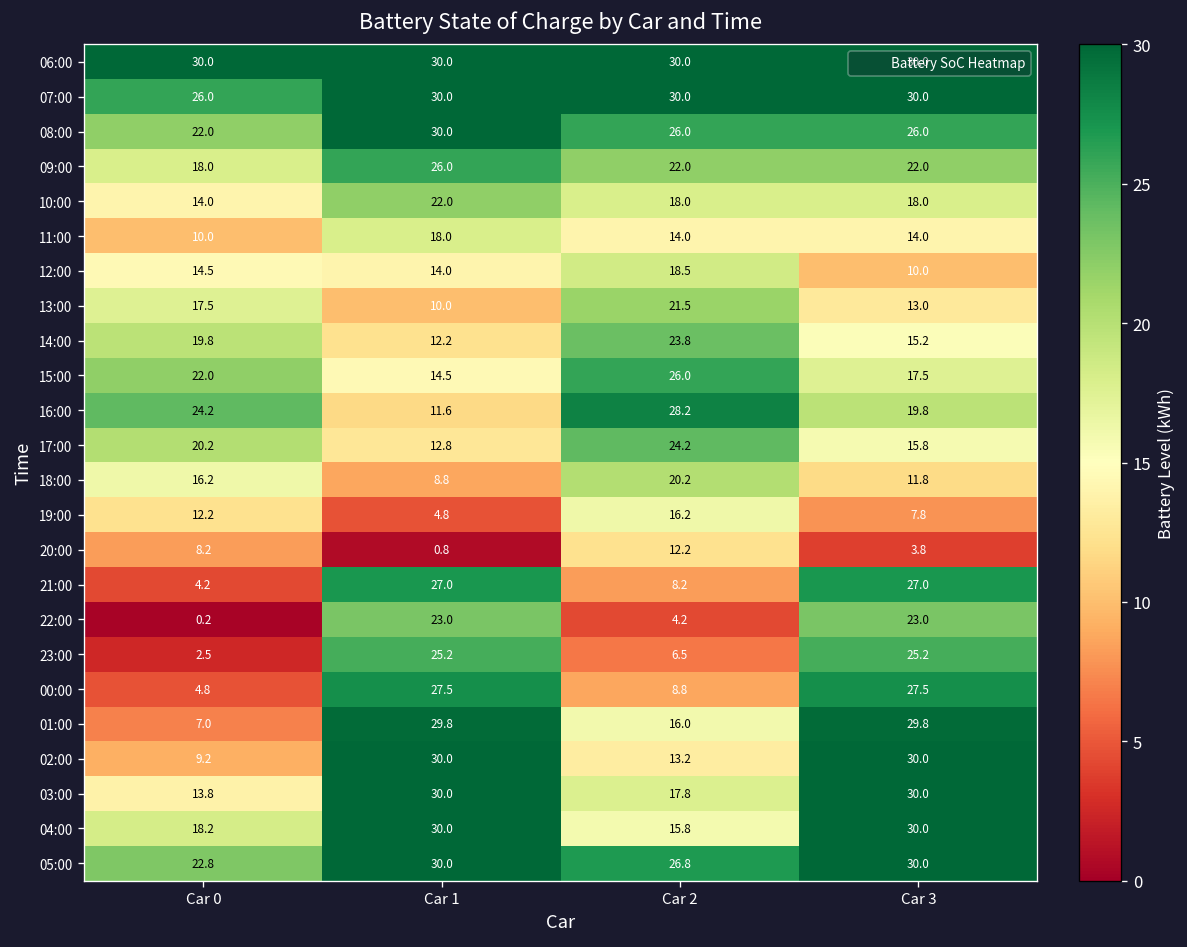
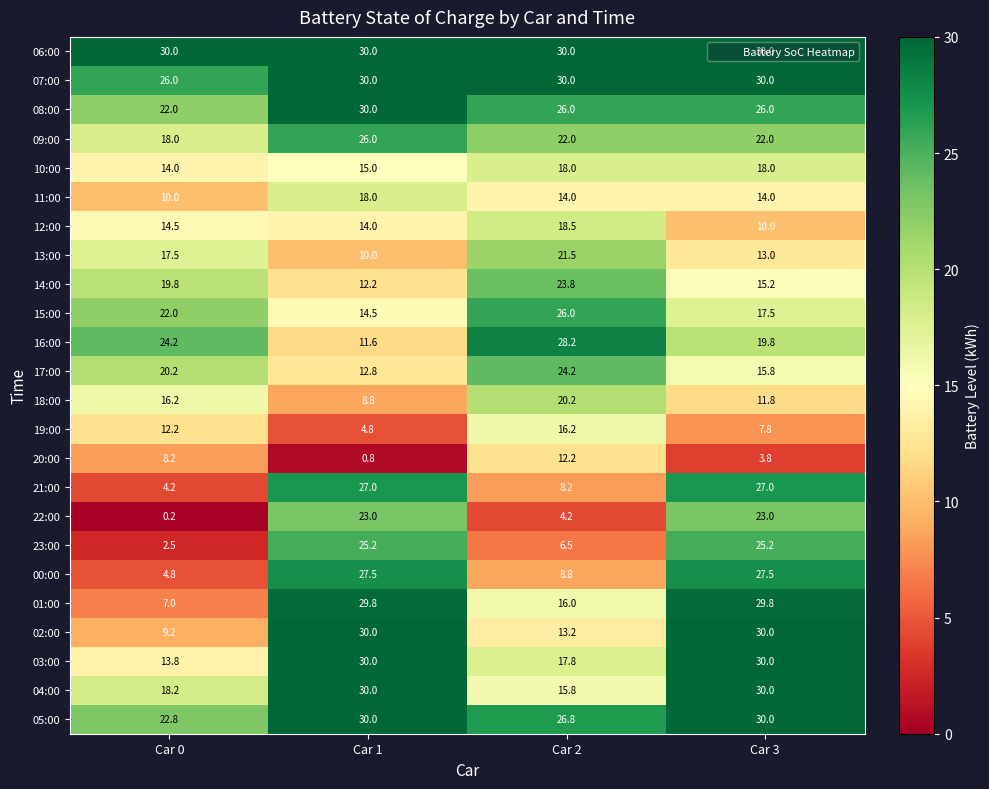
10:00, Car 1: 22.0 -> 15.0
